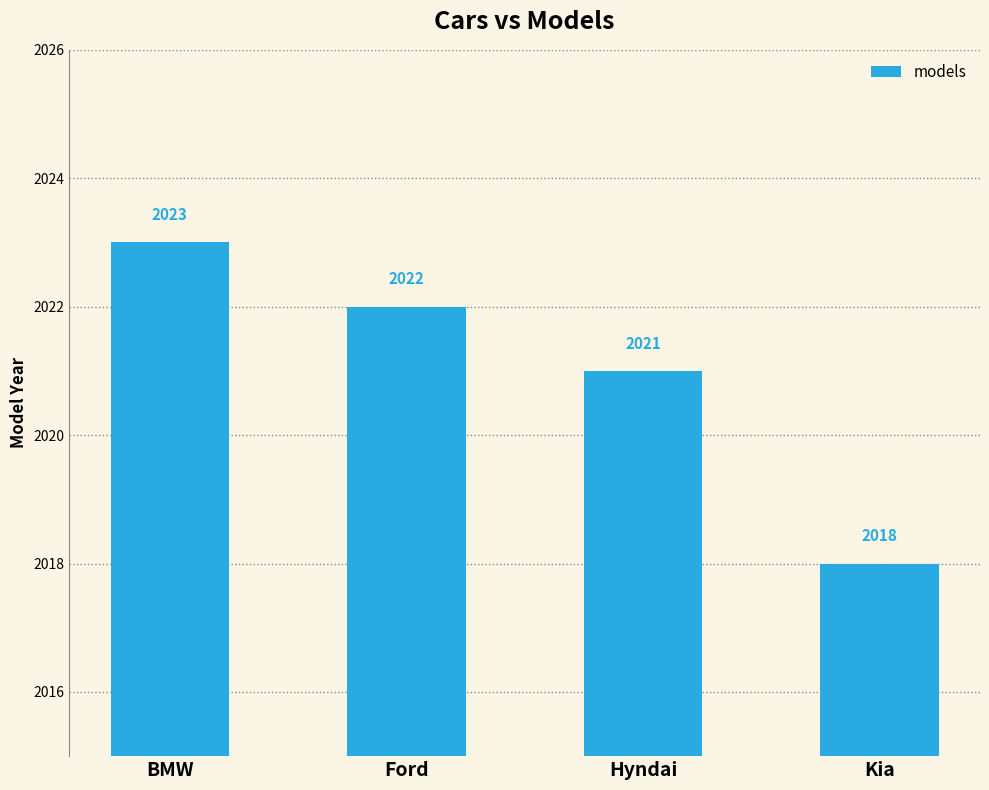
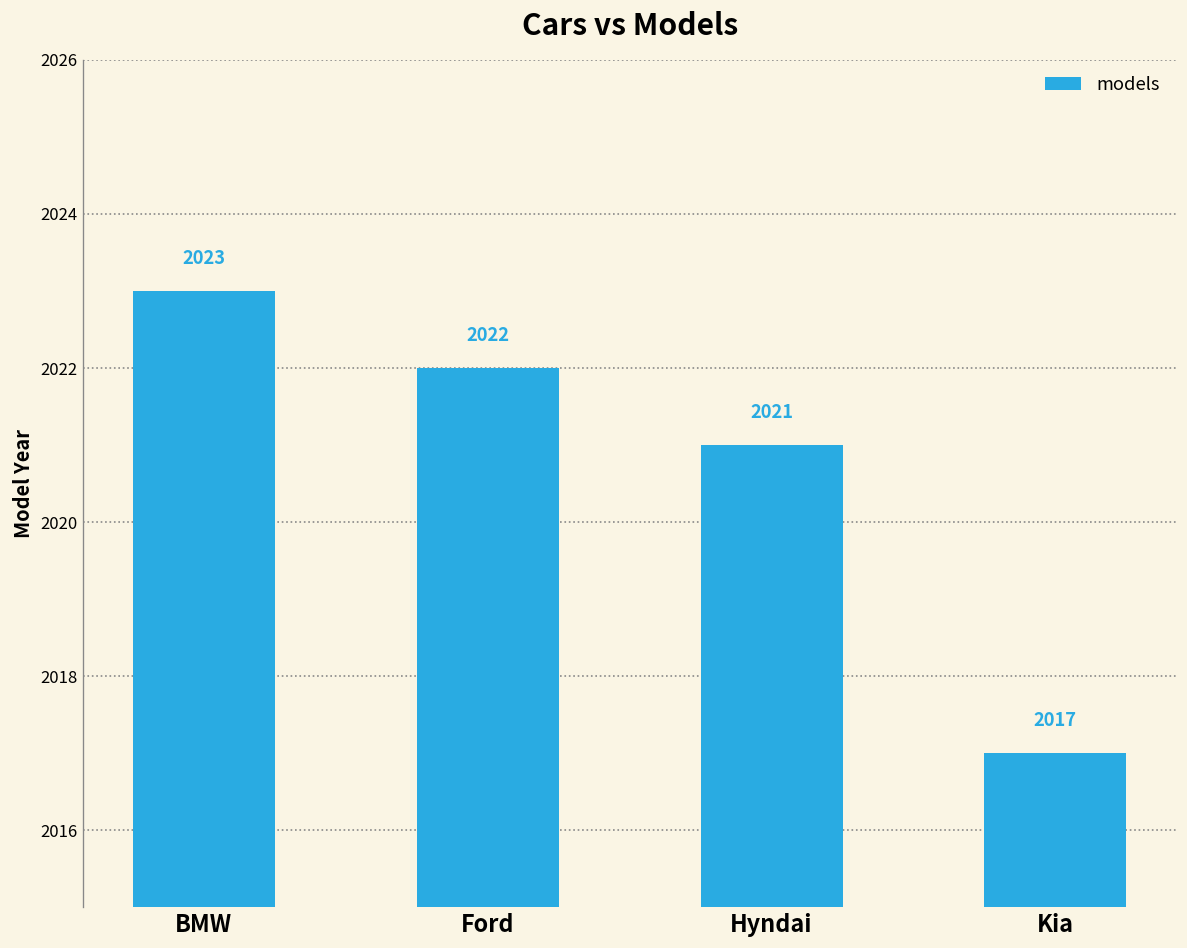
Kia: 2018 -> 2017
